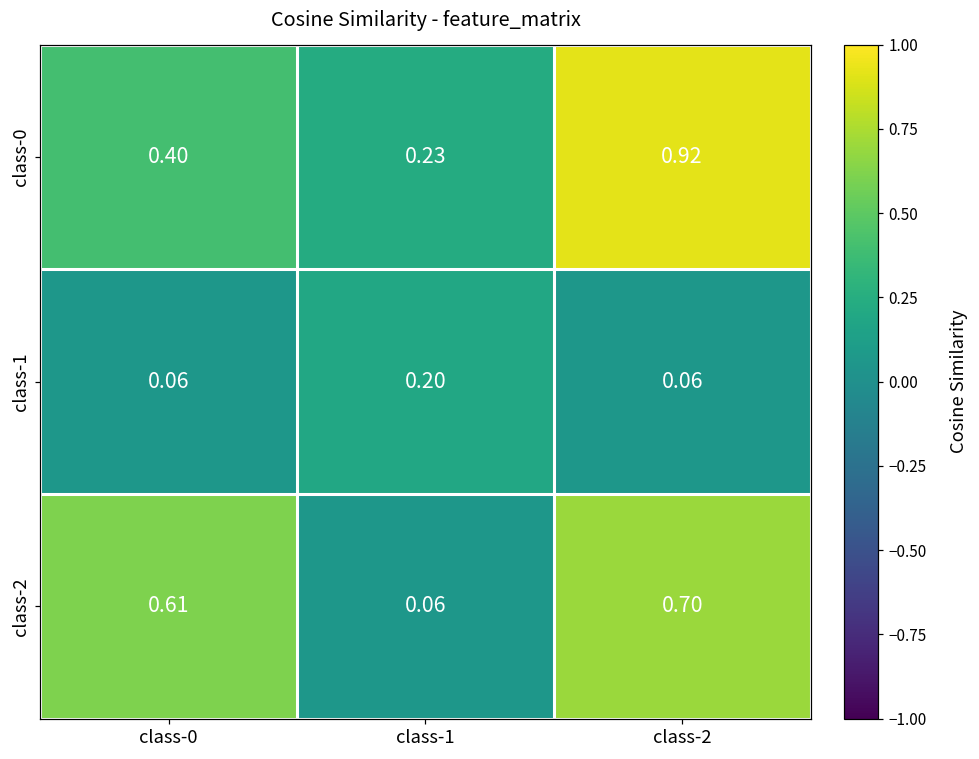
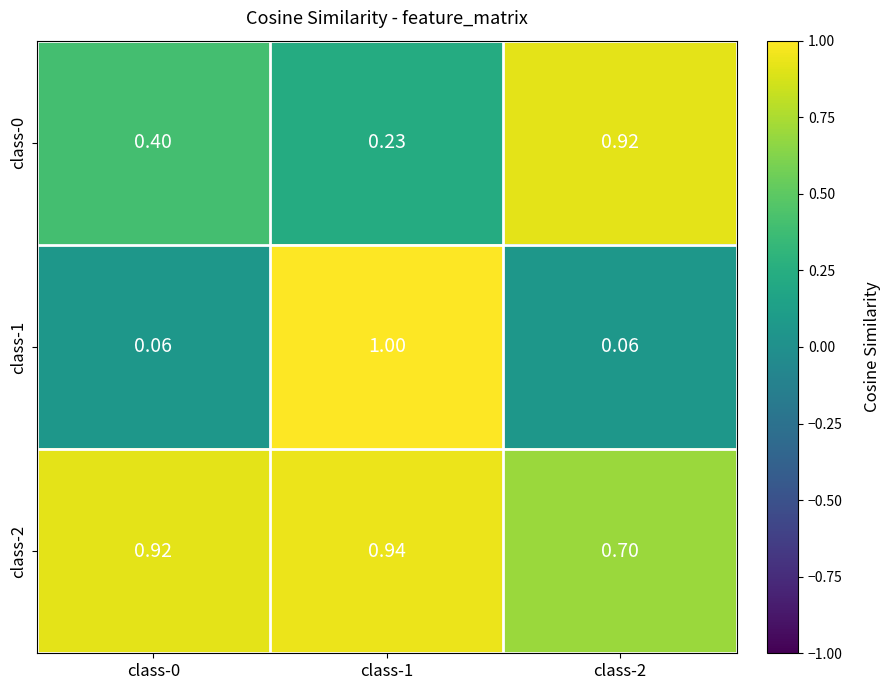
class-1, class-1: 0.20 -> 1.00
class-2, class-0: 0.61 -> 0.92
class-2, class-1: 0.06 -> 0.94
